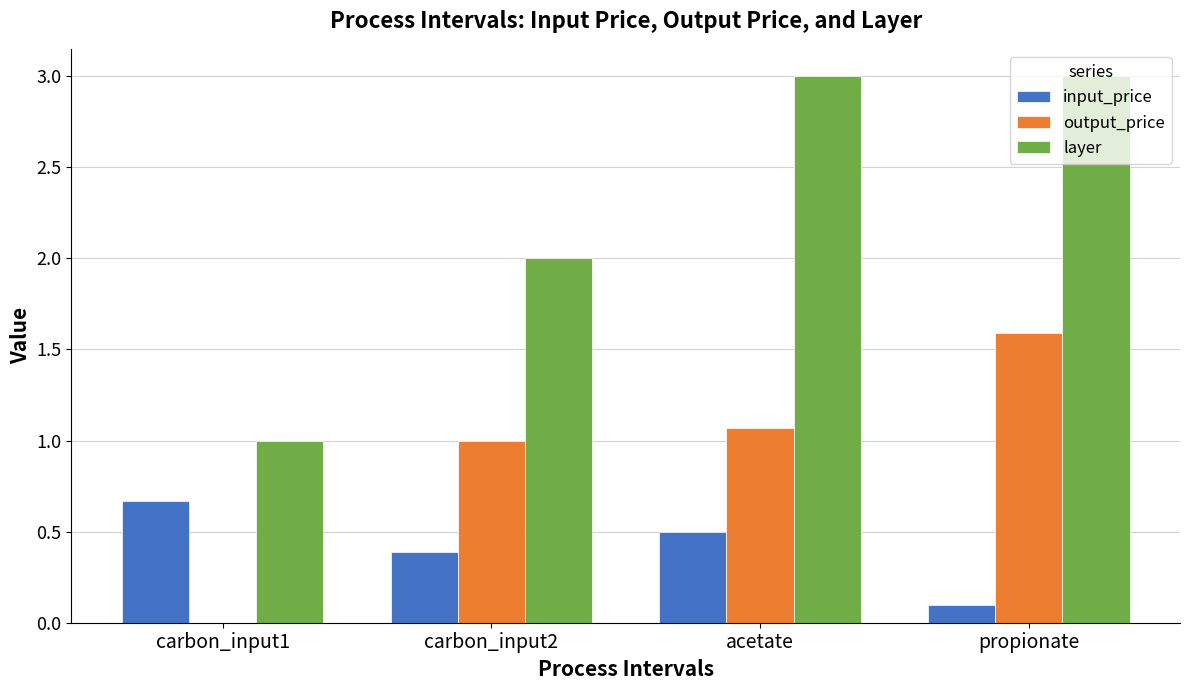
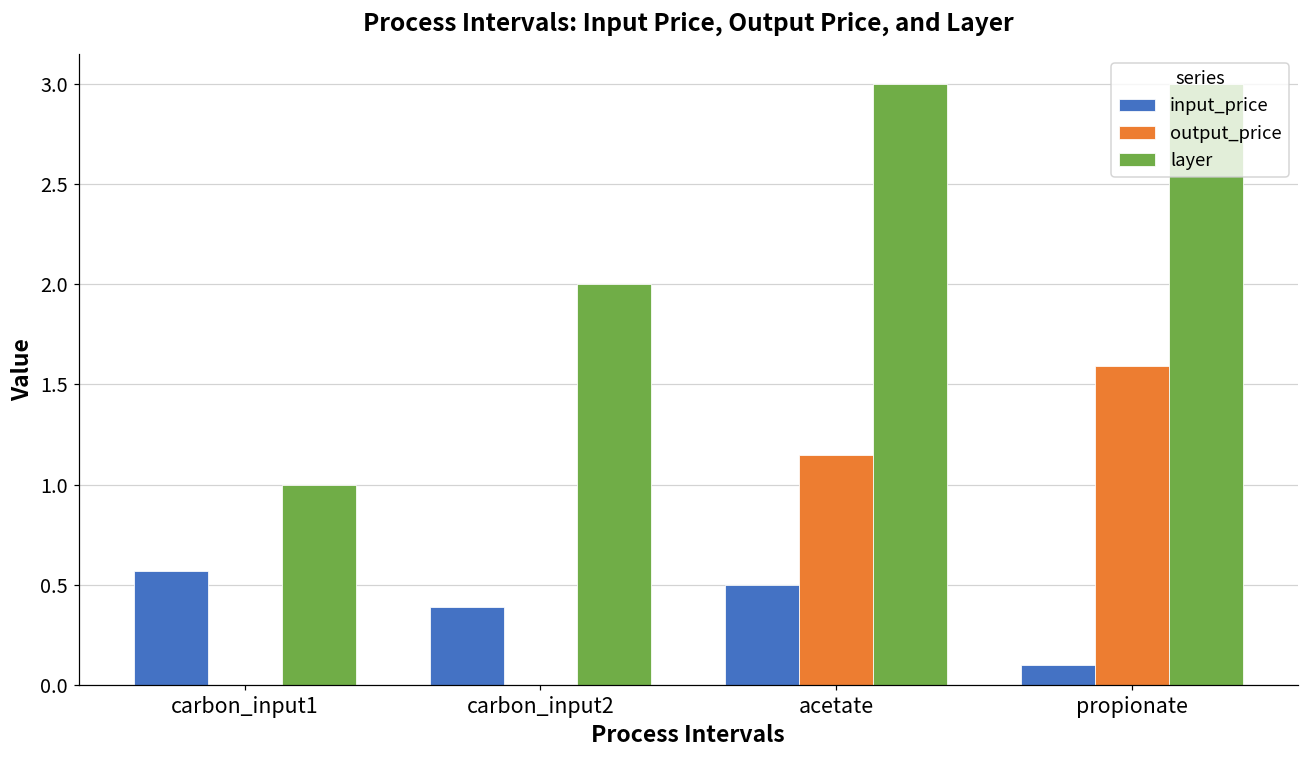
input_price, carbon_input1: 0.67 -> 0.57
output_price, carbon_input2: 1 -> 0
output_price, acetate: 1.07 -> 1.15
